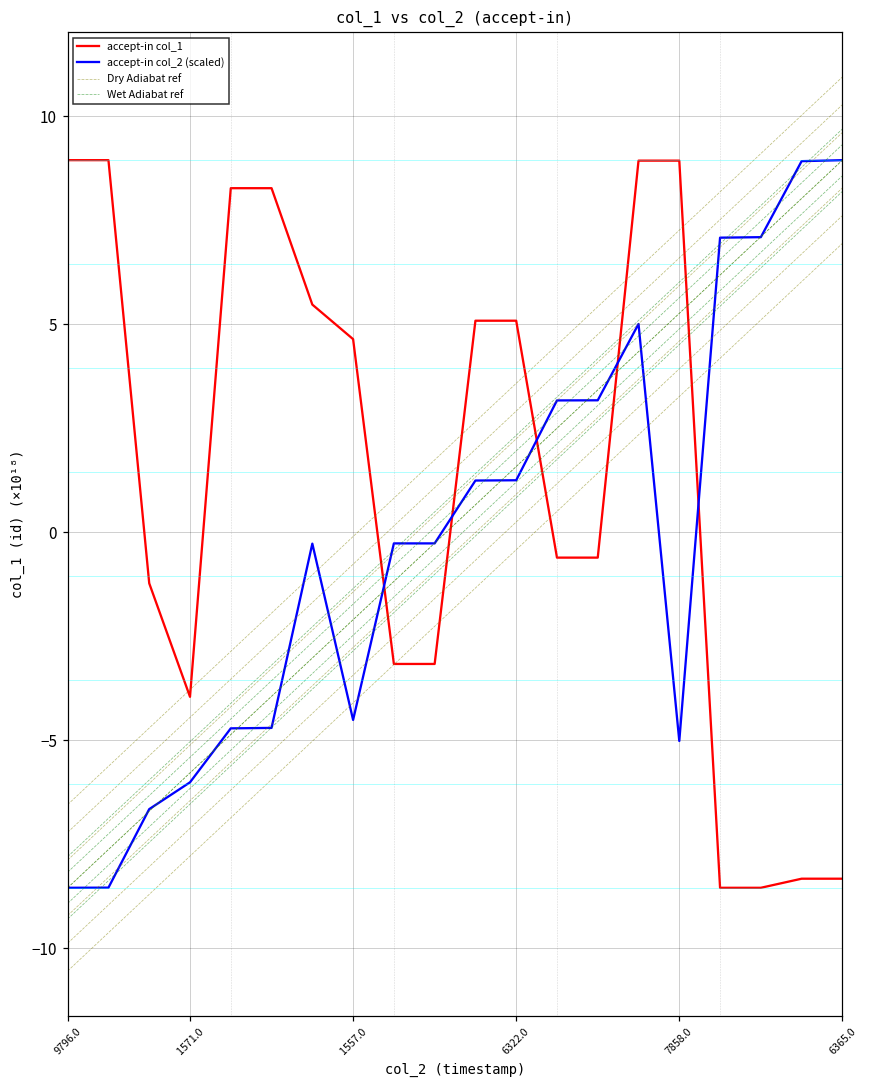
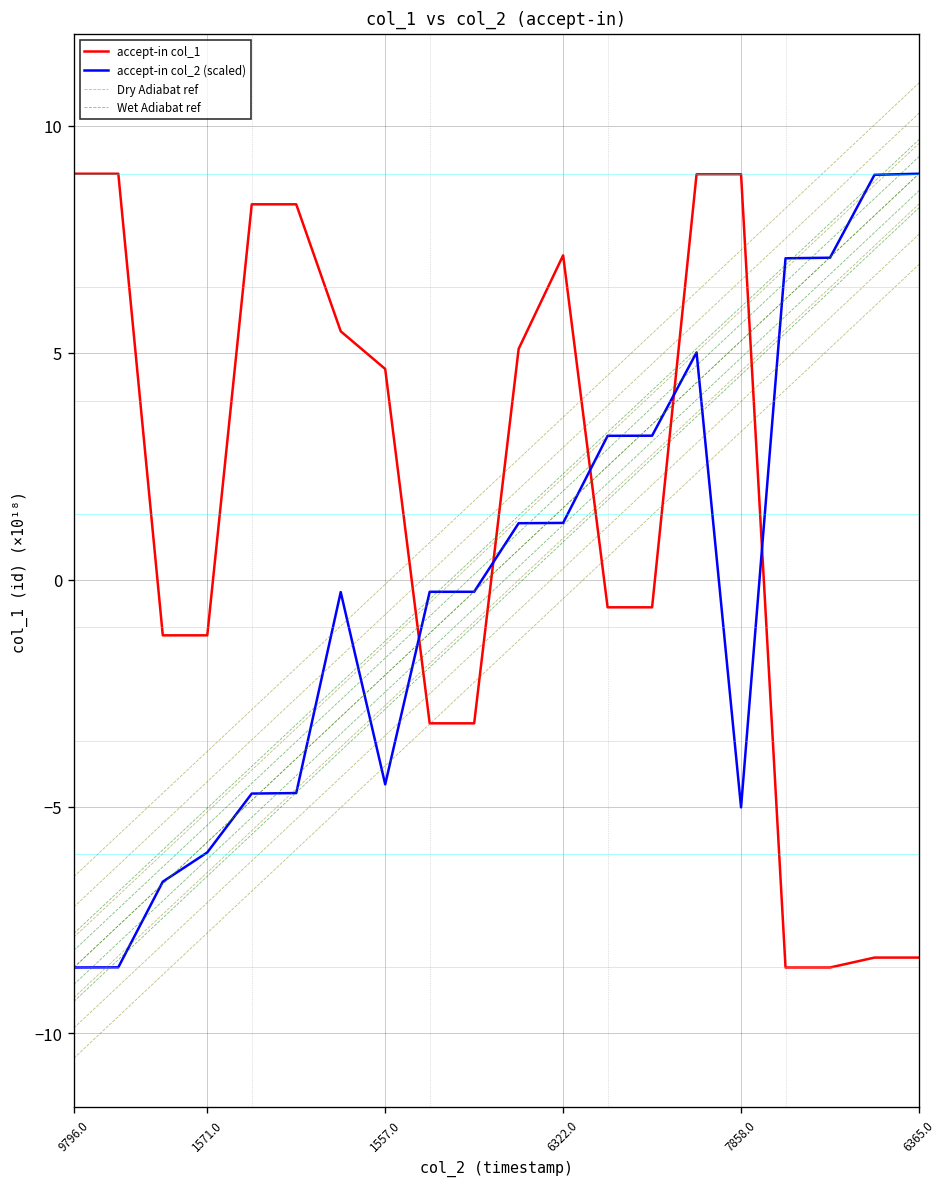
accept-in col_1, 1571.0: -4.0 -> -1.2
accept-in col_1, 6322.0: 5.1 -> 7.1
